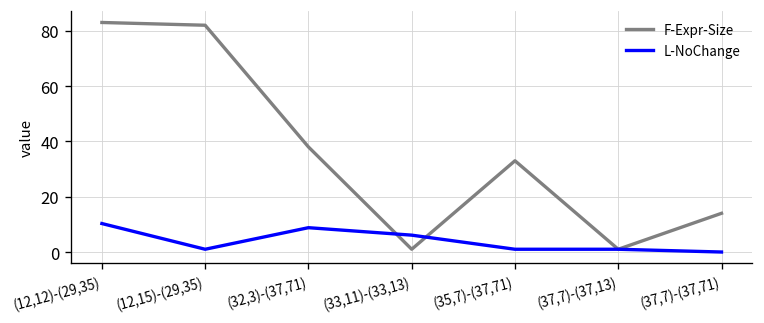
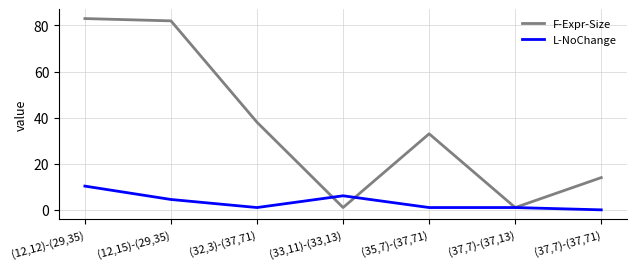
L-NoChange, (12,15)-(29,35): 1 -> 5
L-NoChange, (32,3)-(37,71): 9 -> 1
